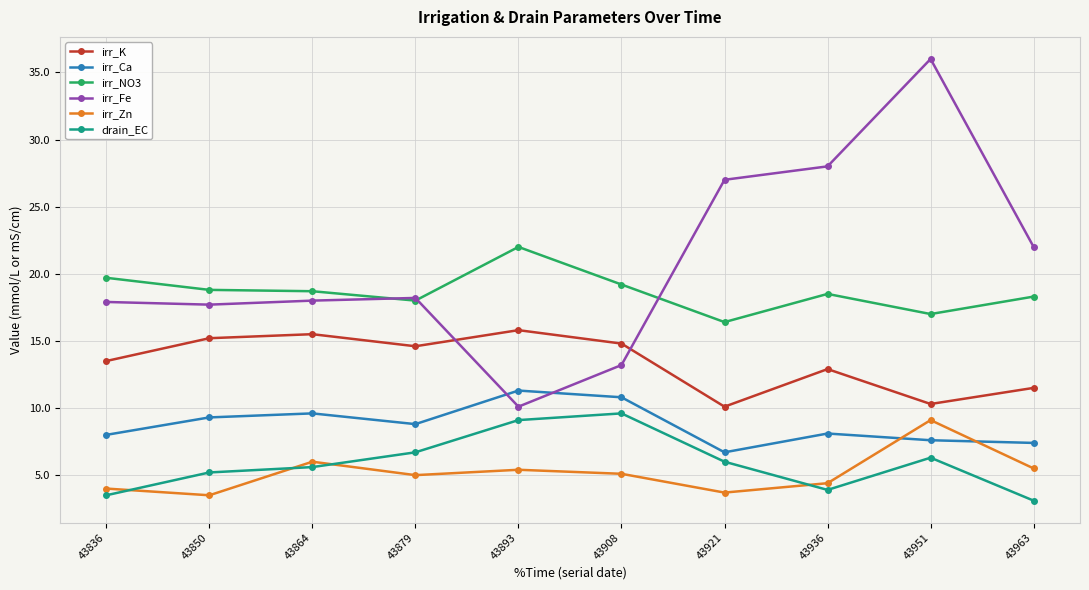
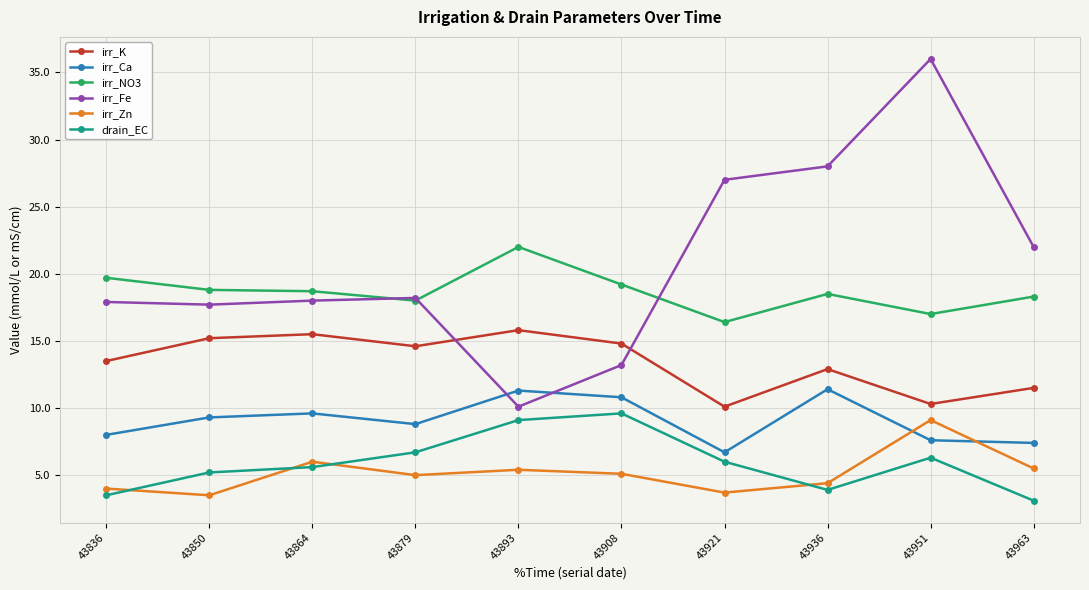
irr_Ca, 43936: 8.1 -> 11.4
